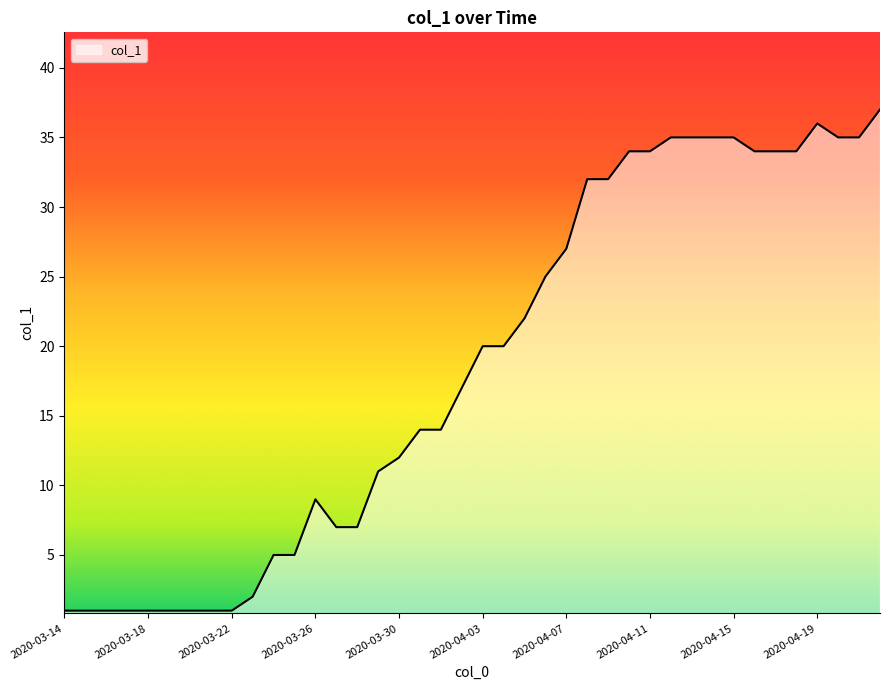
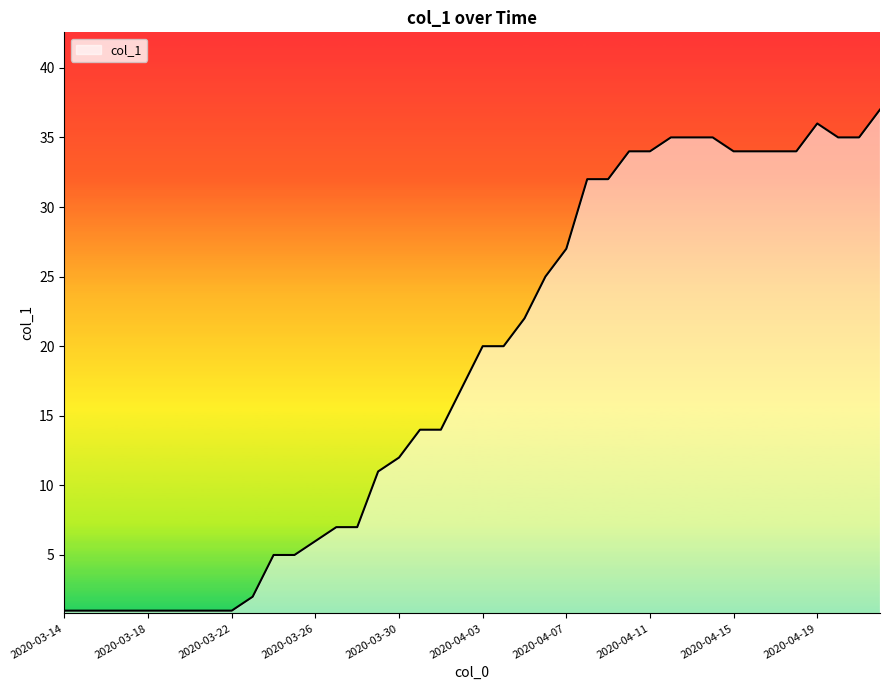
2020-03-26: 9 -> 6
2020-04-15: 35 -> 34
